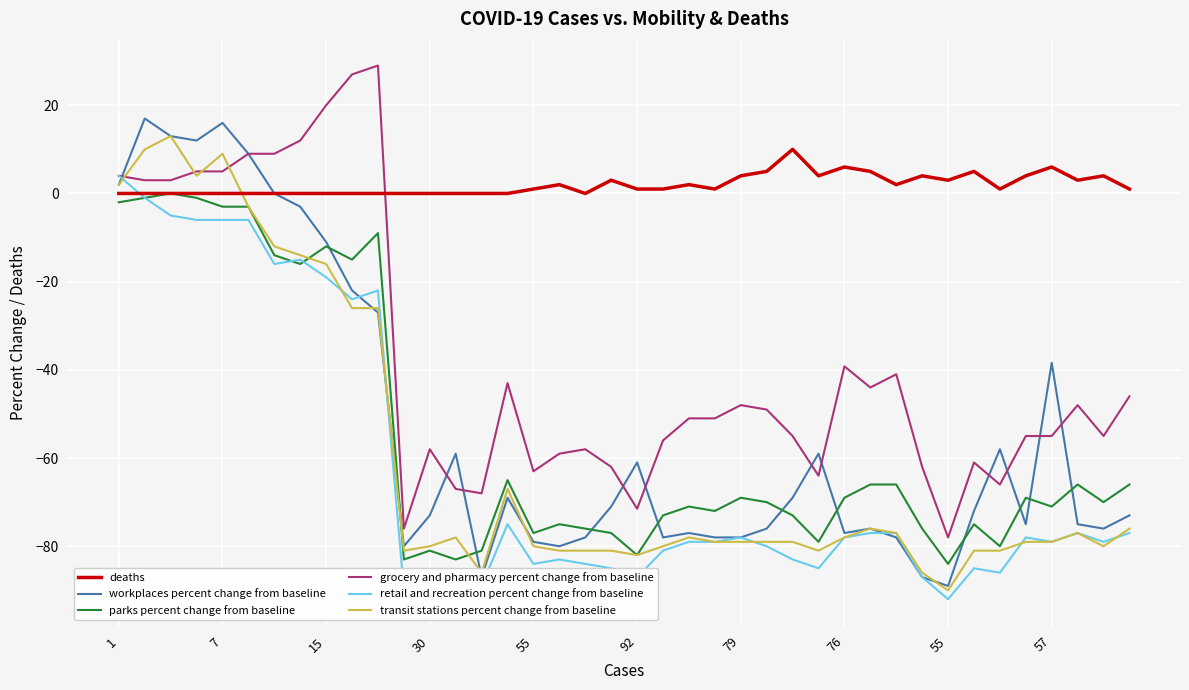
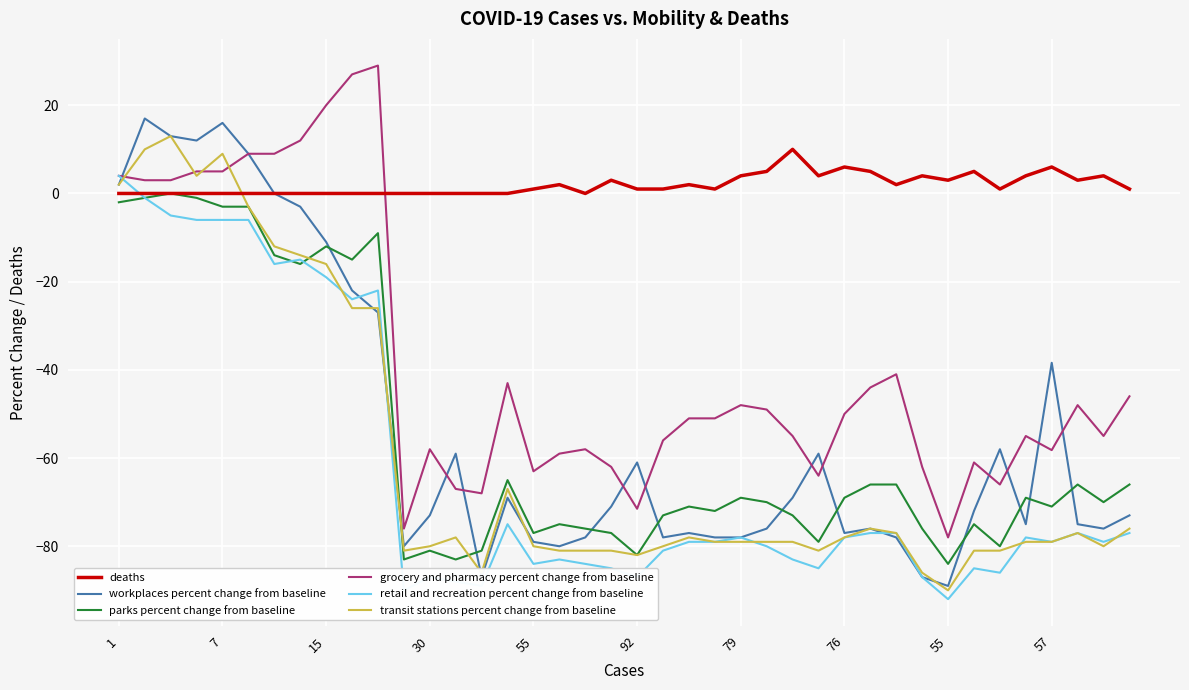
grocery and pharmacy percent change from baseline, 76: -39 -> -50
grocery and pharmacy percent change from baseline, 57: -55 -> -58
